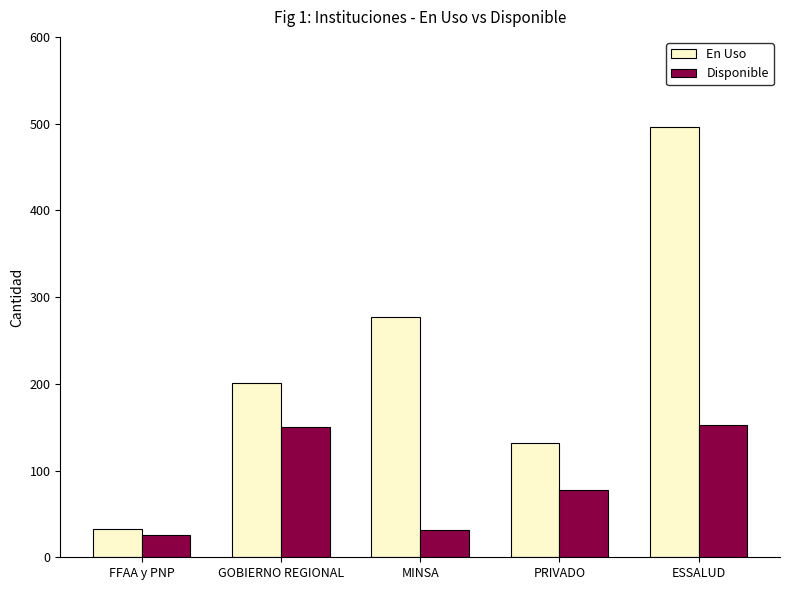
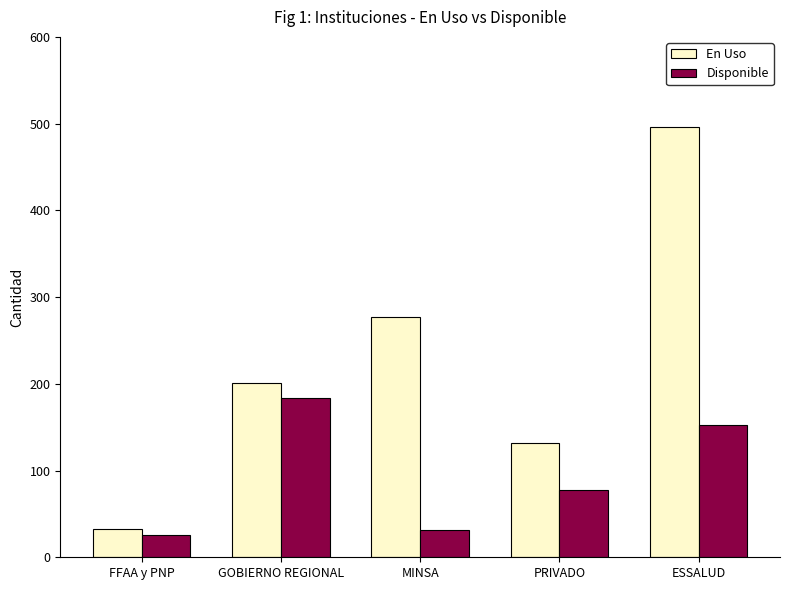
Disponible, GOBIERNO REGIONAL: 150 -> 180
